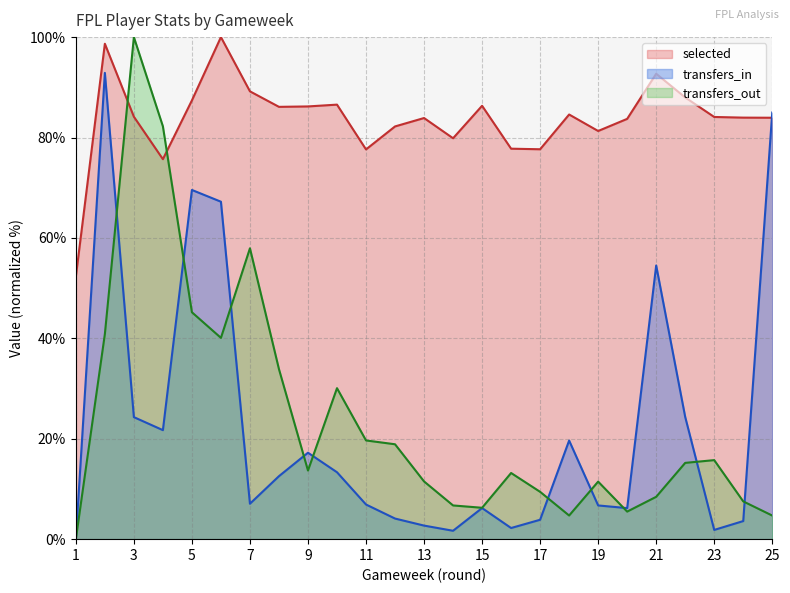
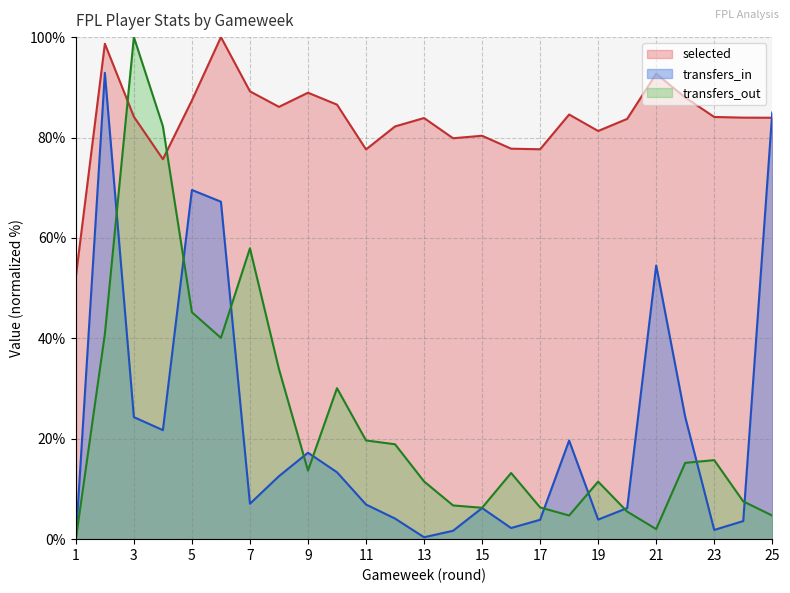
selected, 9: 86% -> 89%
transfers_in, 13: 3% -> 0%
selected, 15: 86% -> 80%
transfers_out, 17: 9% -> 6%
transfers_in, 19: 7% -> 4%
transfers_out, 21: 8% -> 2%
